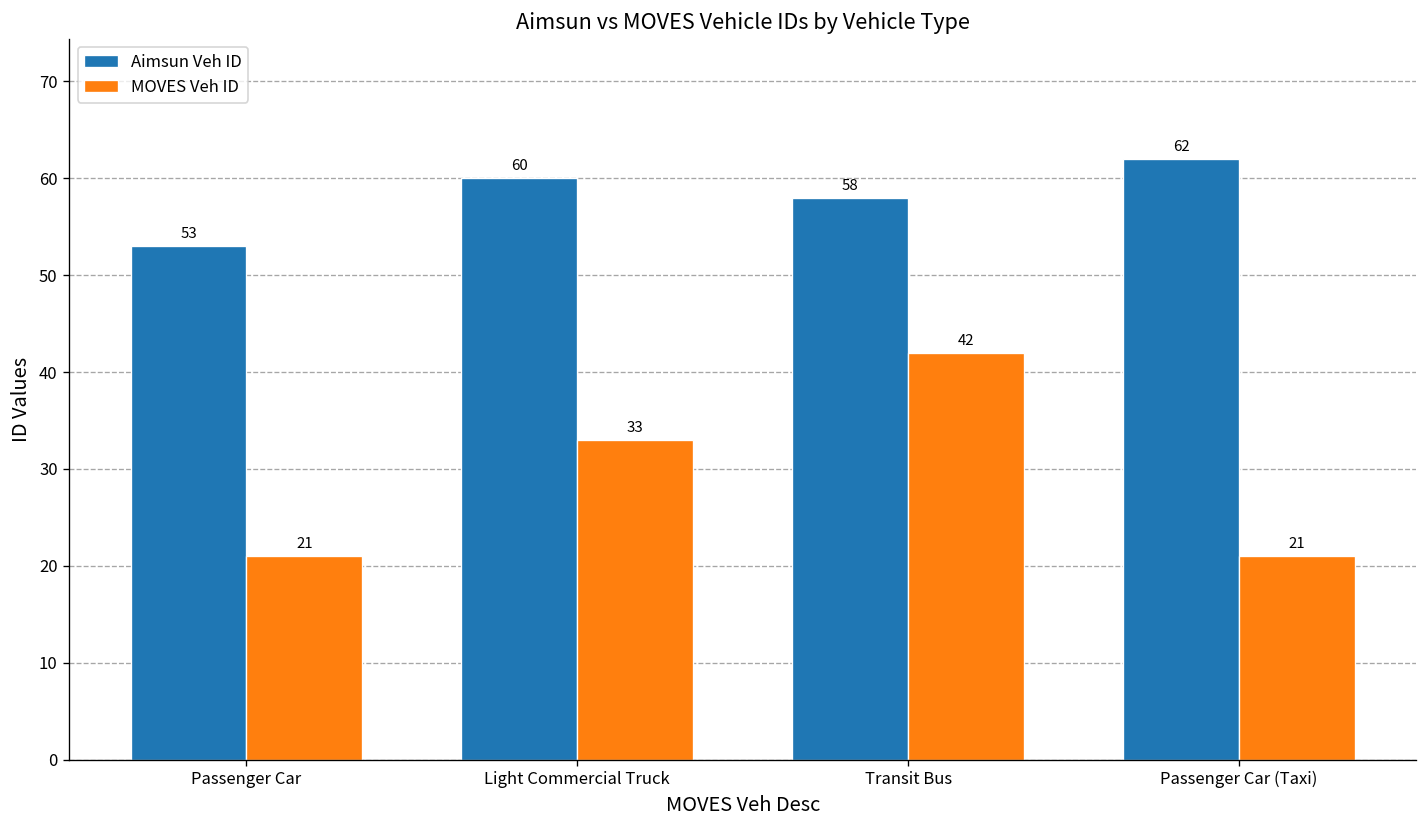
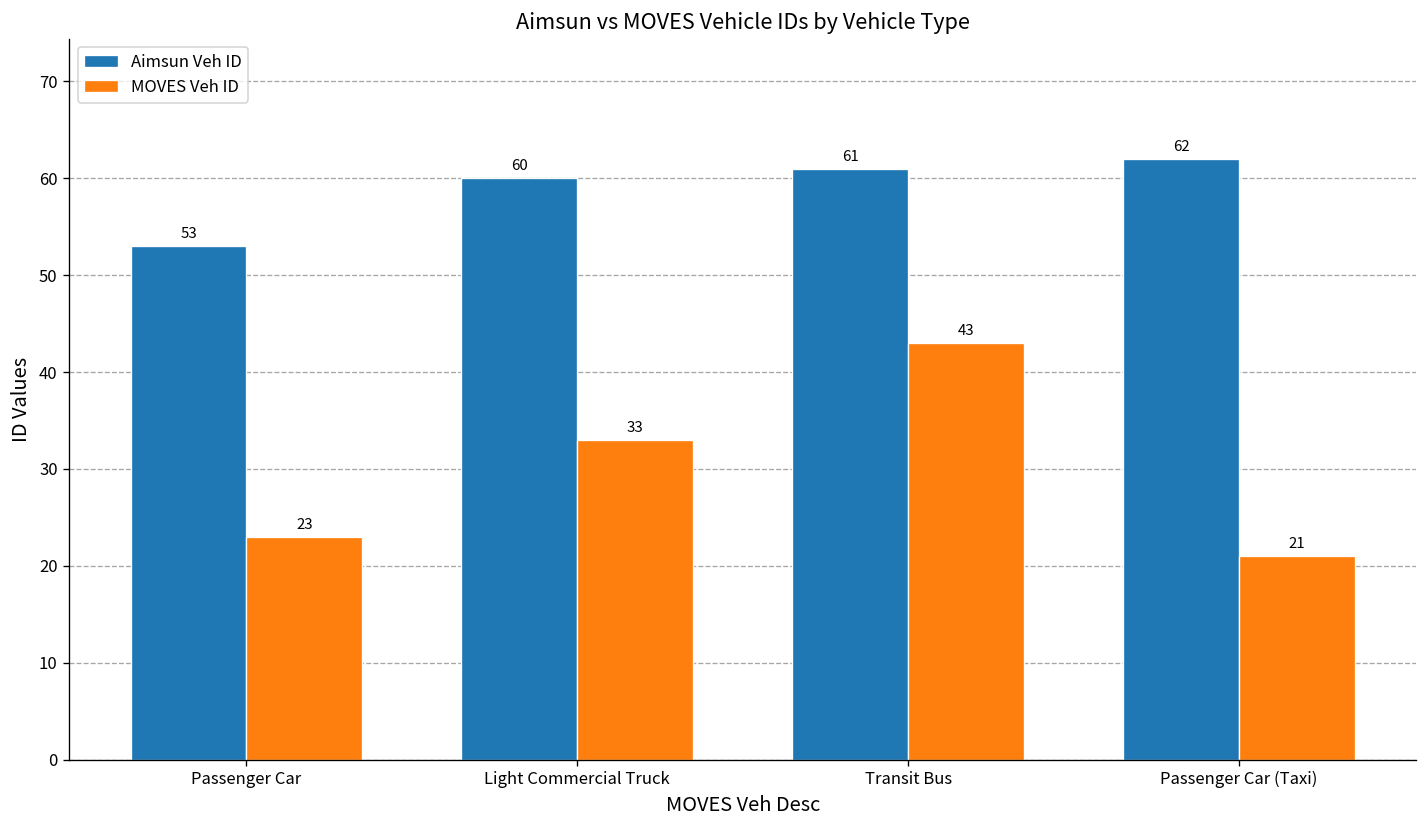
MOVES Veh ID, Passenger Car: 21 -> 23
Aimsun Veh ID, Transit Bus: 58 -> 61
MOVES Veh ID, Transit Bus: 42 -> 43
